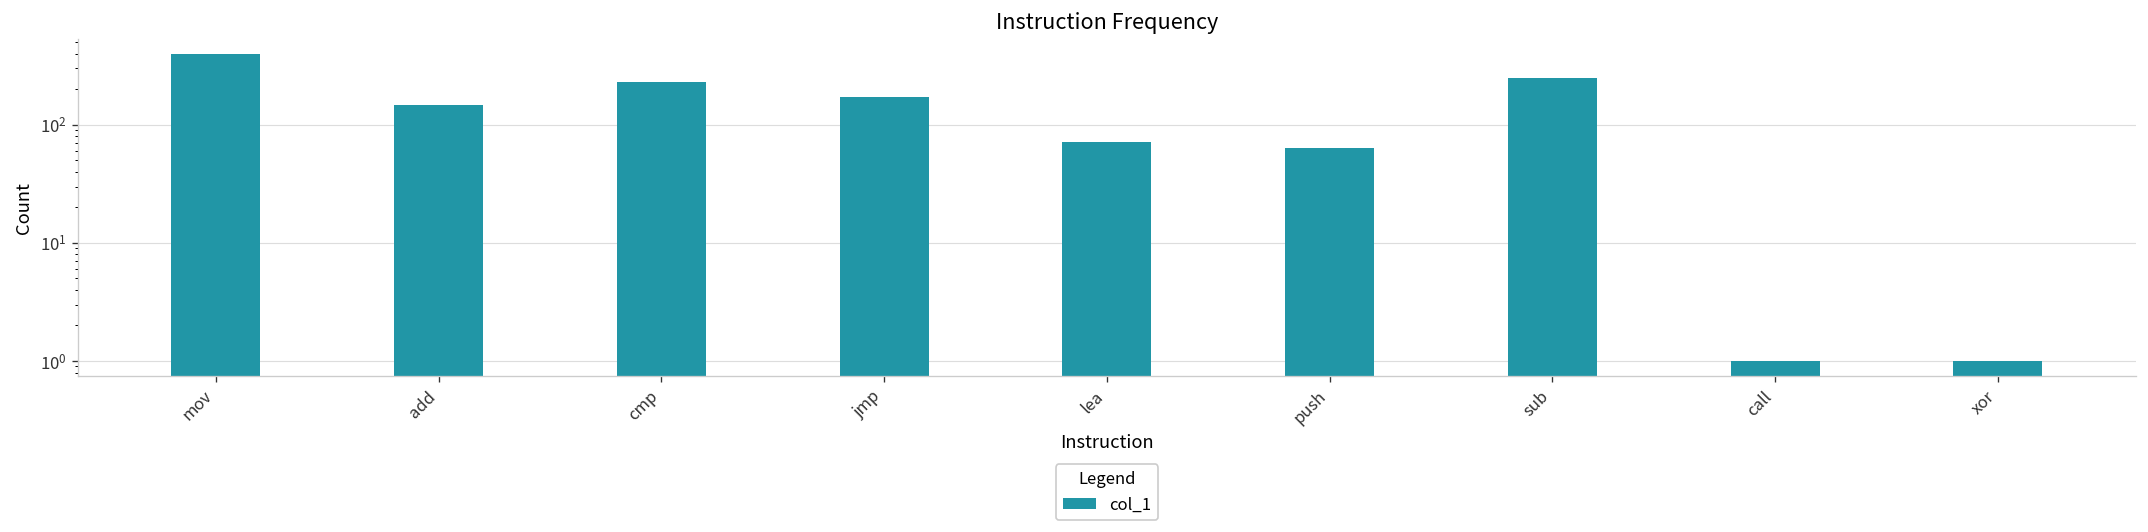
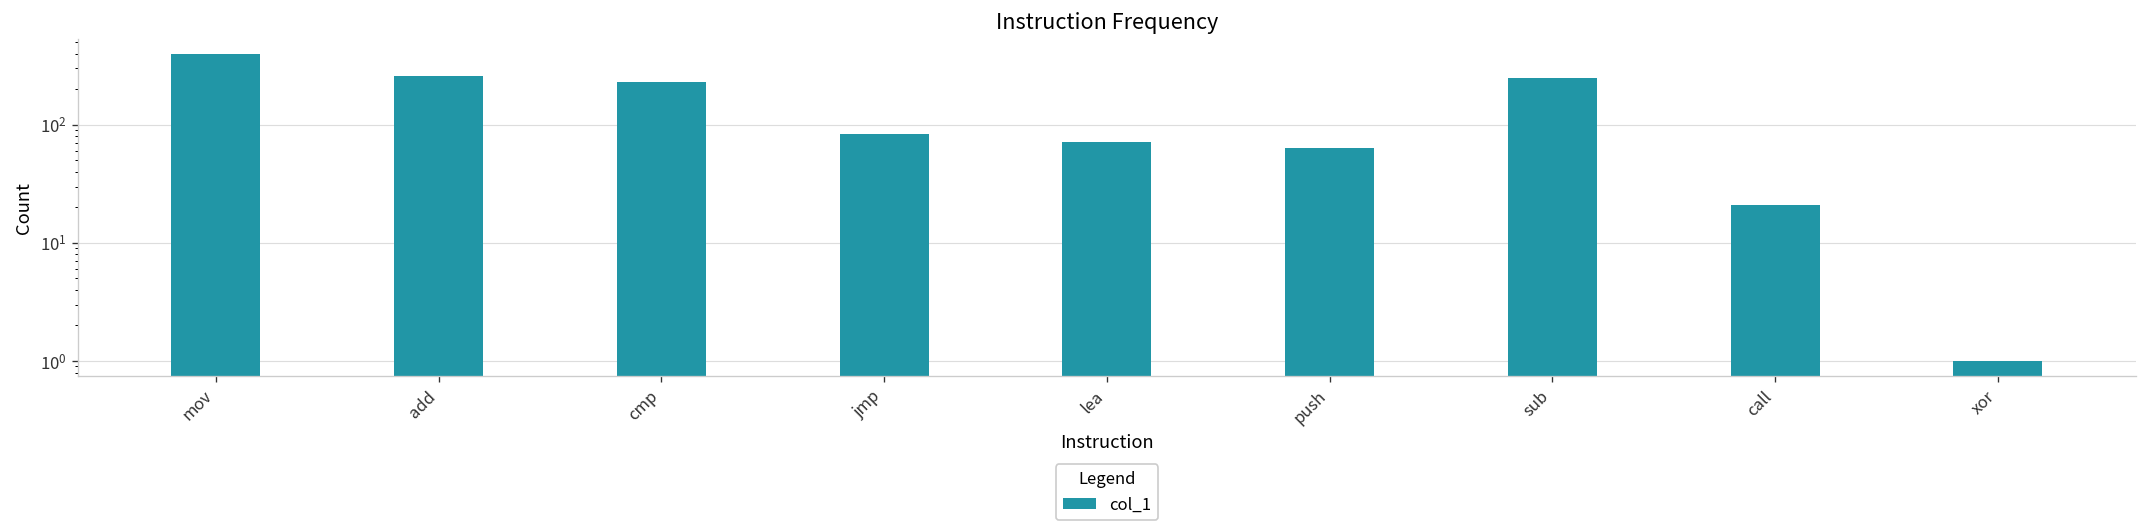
add: 150 -> 260
jmp: 170 -> 80
call: 1 -> 21
